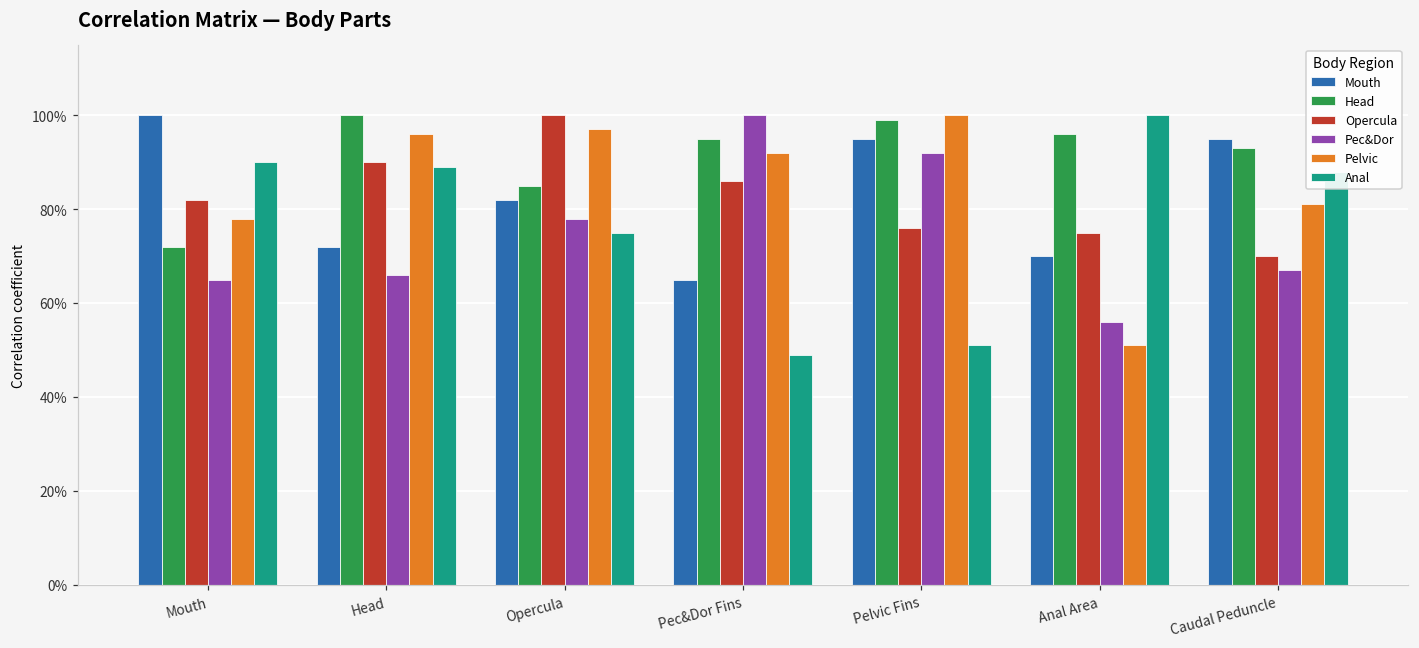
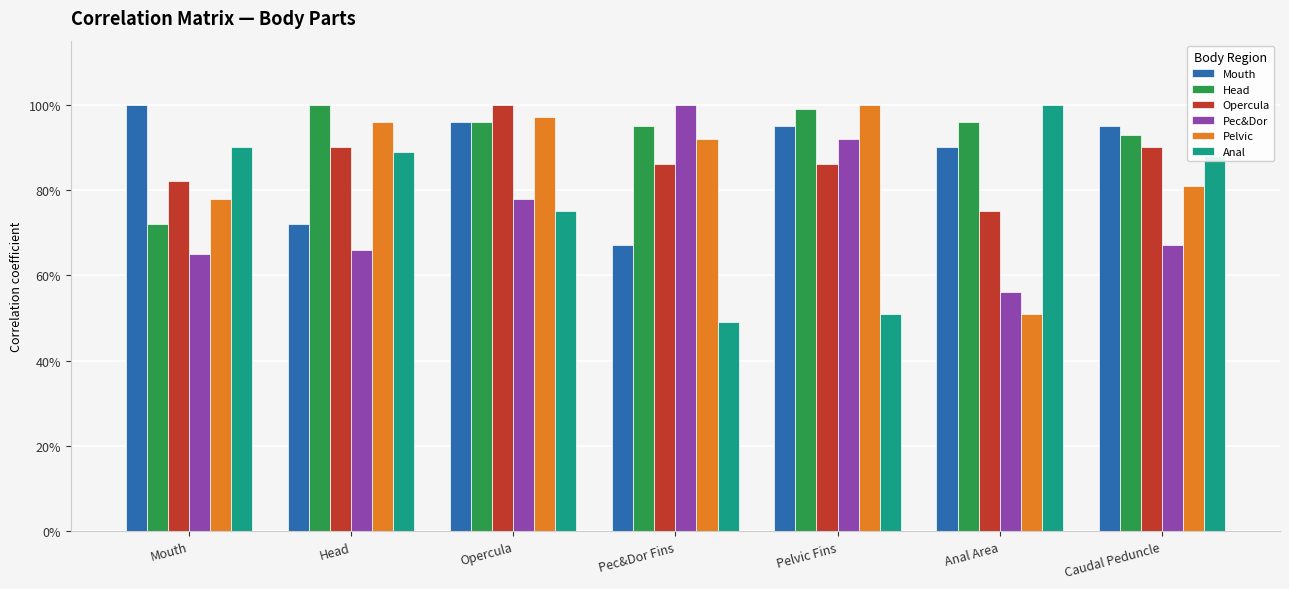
Mouth, Opercula: 82% -> 96%
Head, Opercula: 85% -> 96%
Mouth, Pec&Dor Fins: 65% -> 67%
Opercula, Pelvic Fins: 76% -> 86%
Mouth, Anal Area: 70% -> 90%
Opercula, Caudal Peduncle: 70% -> 90%
